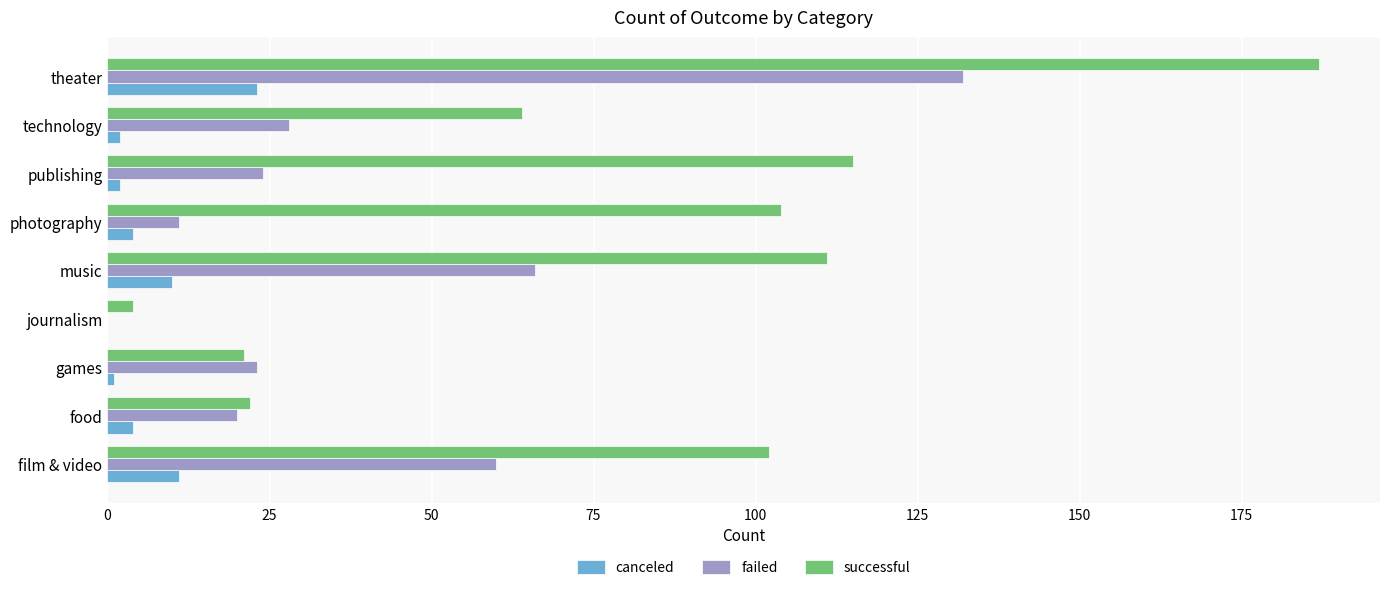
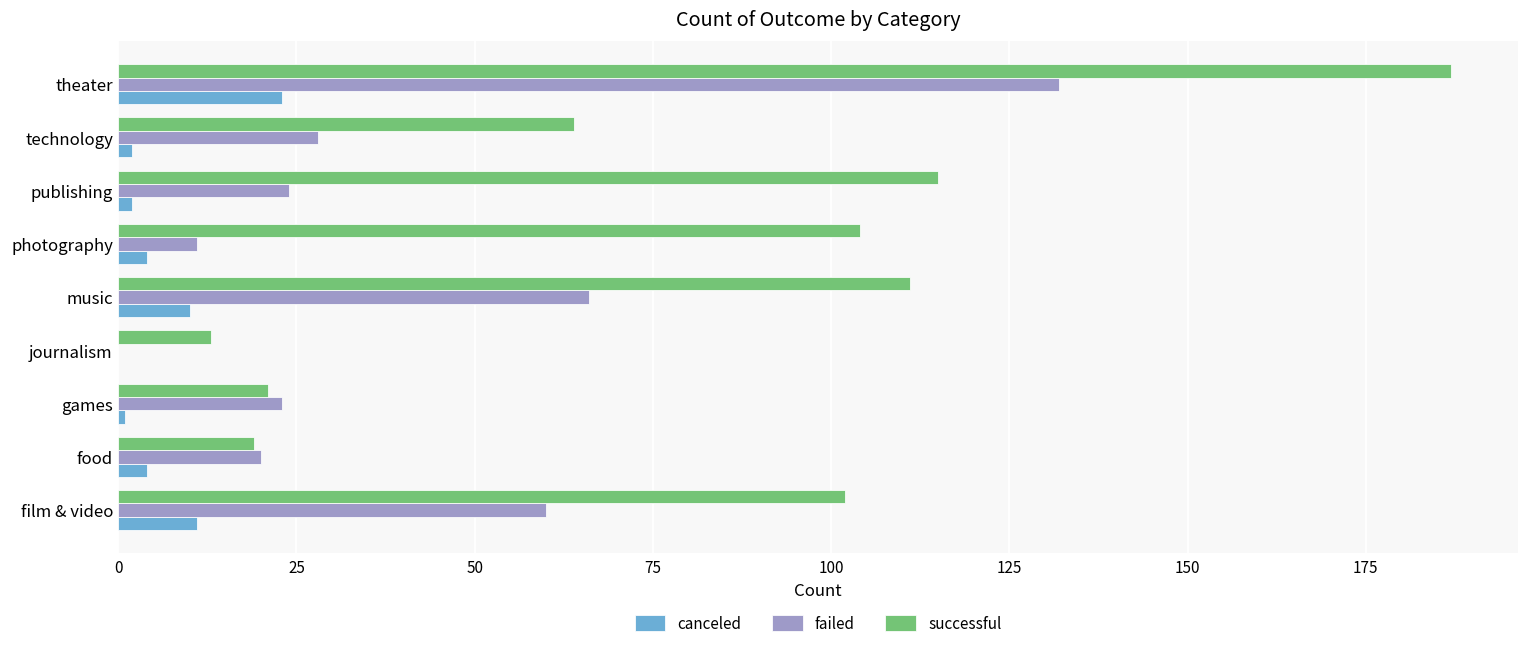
successful, journalism: 4 -> 13
successful, food: 22 -> 19
